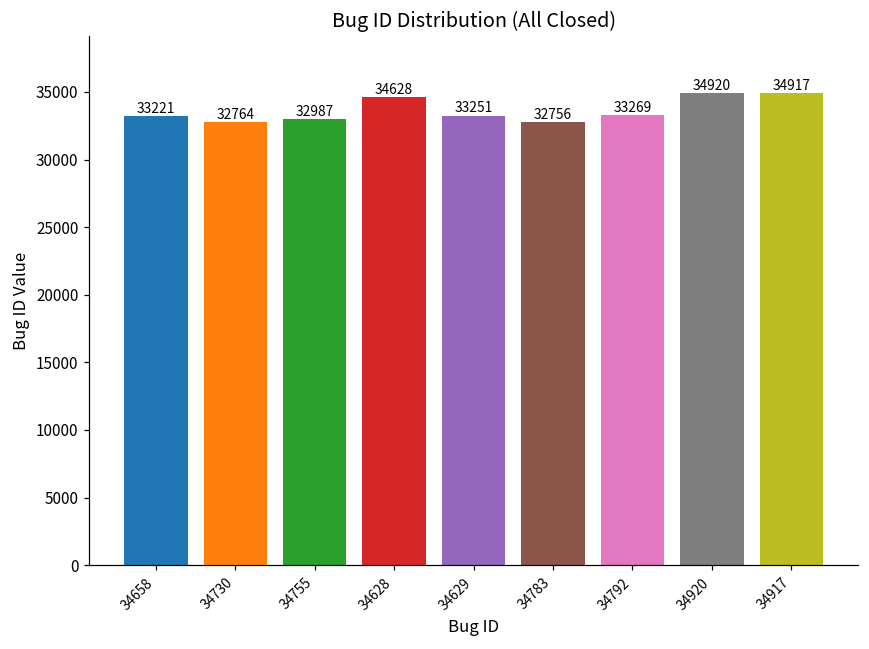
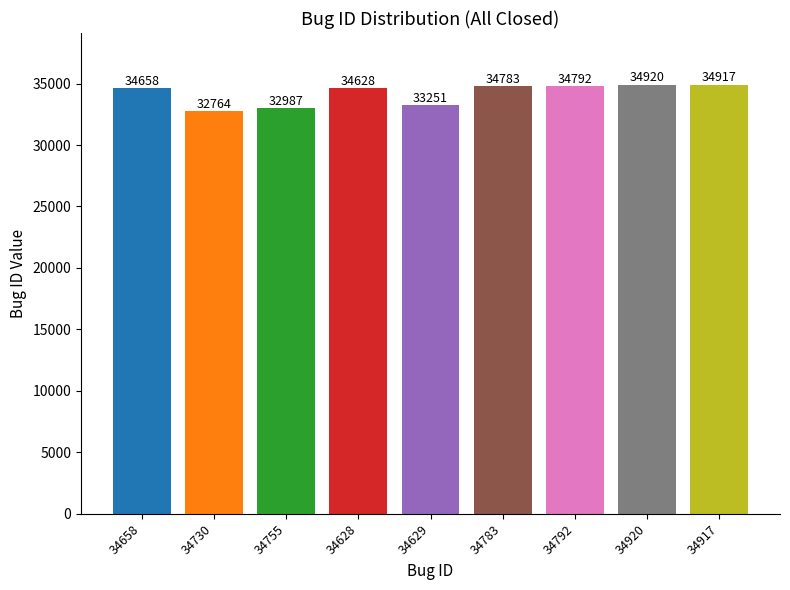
34658: 33221 -> 34658
34783: 32756 -> 34783
34792: 33269 -> 34792
